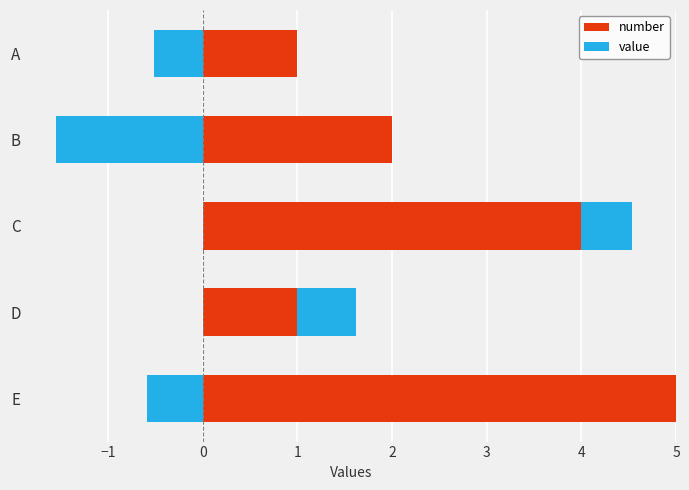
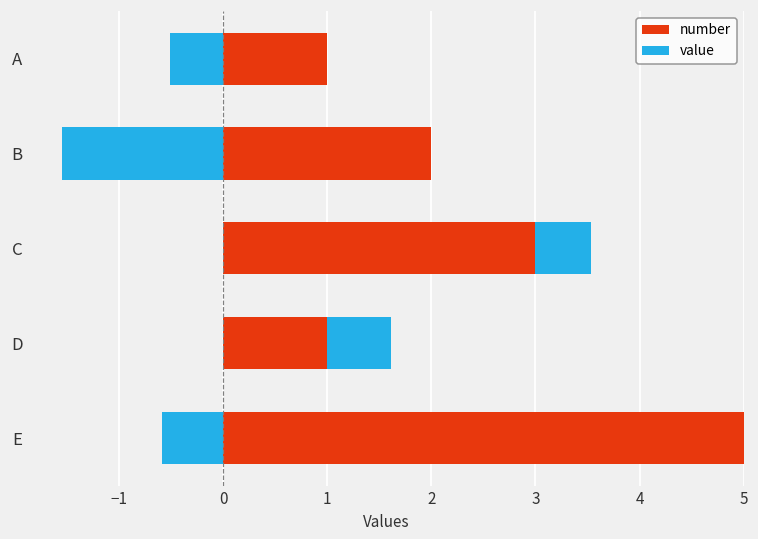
number, C: 4 -> 3
